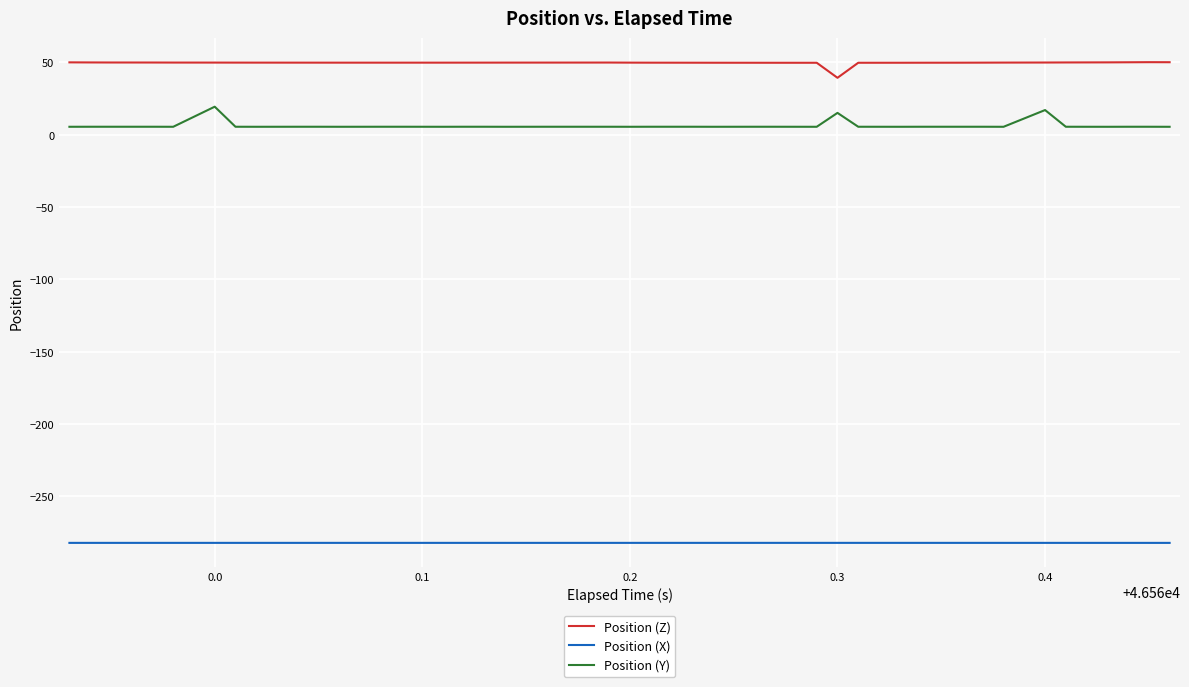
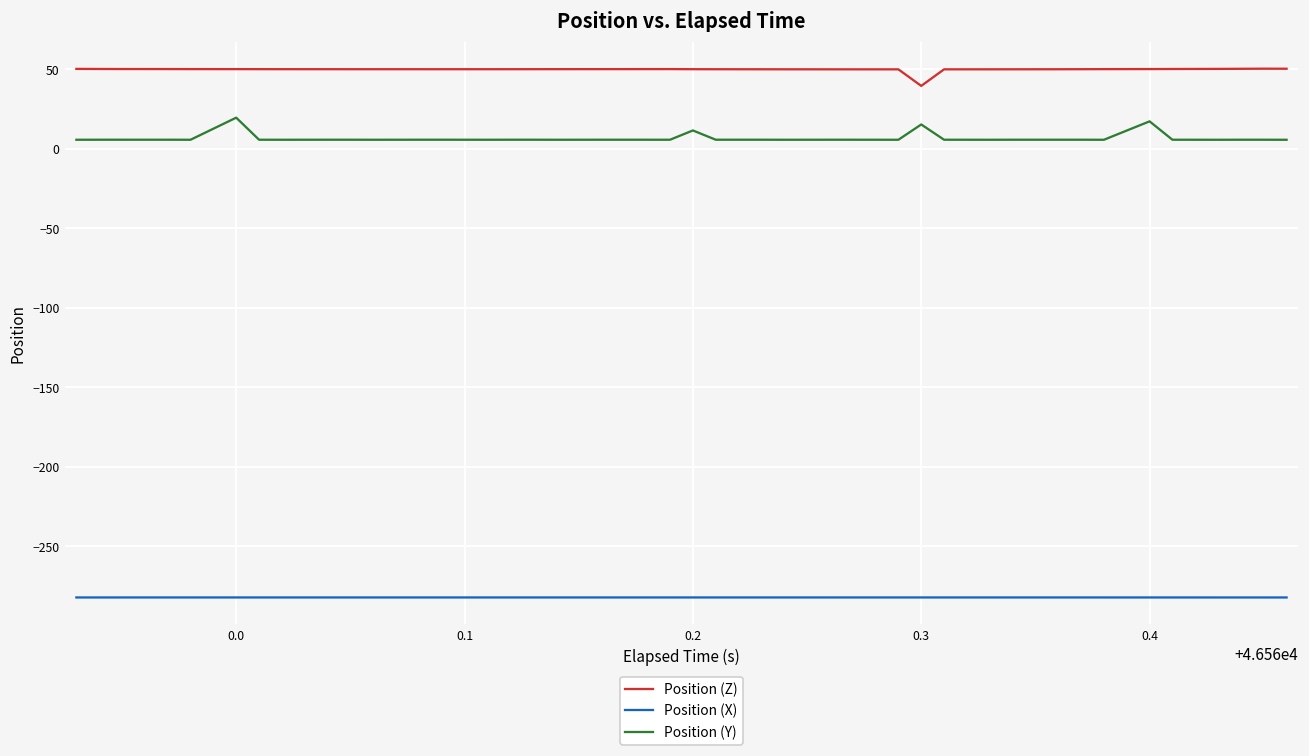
Position (Y), 0.2: 6 -> 11
